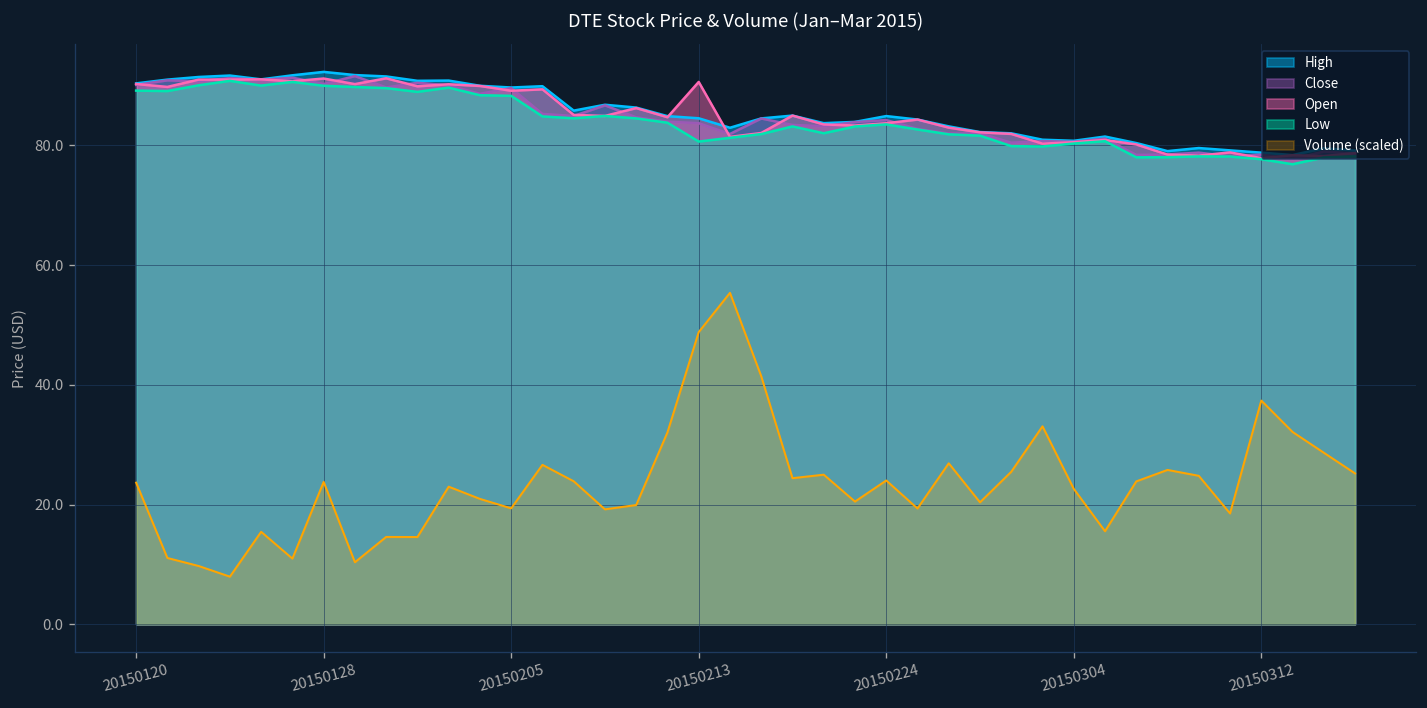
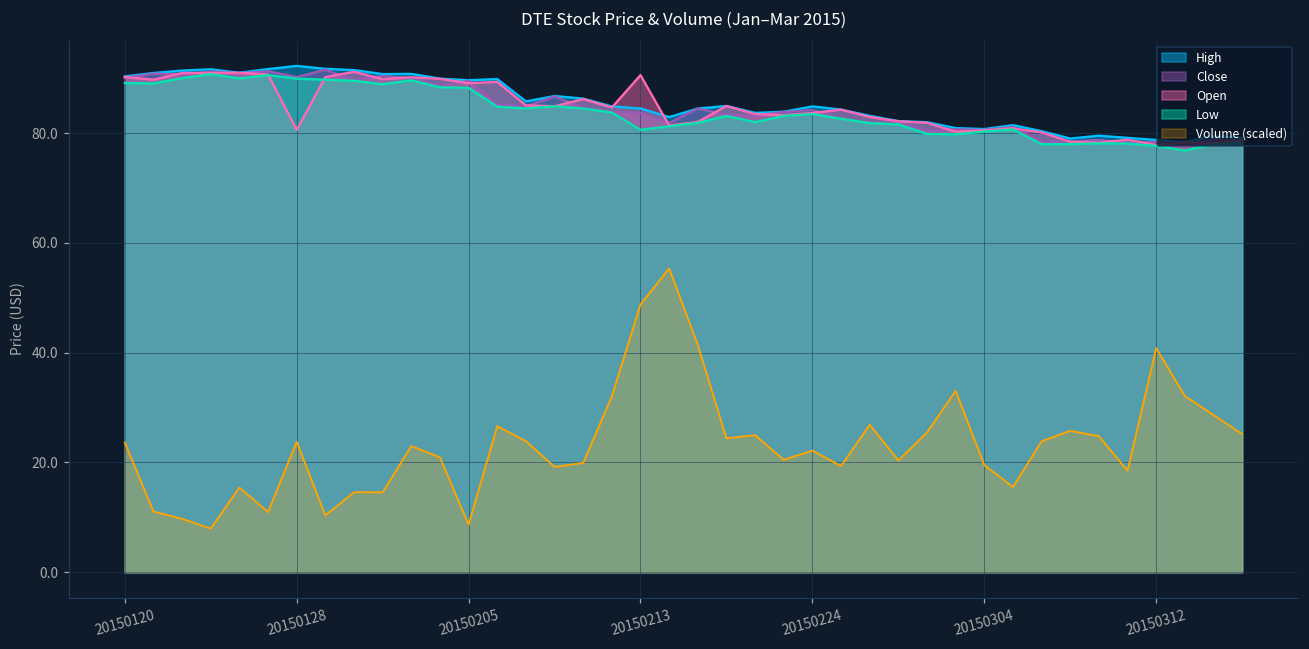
Open, 20150128: 91 -> 81
Volume (scaled), 20150205: 19 -> 9
Volume (scaled), 20150224: 24 -> 22
Volume (scaled), 20150304: 23 -> 20
Volume (scaled), 20150312: 37 -> 41
